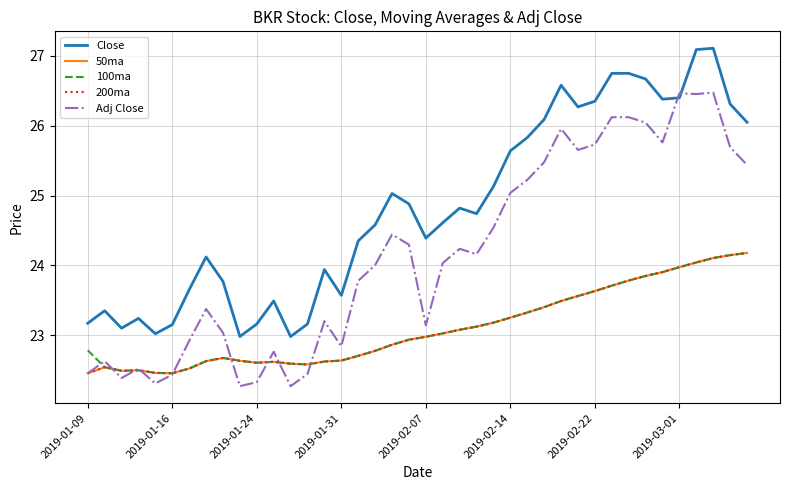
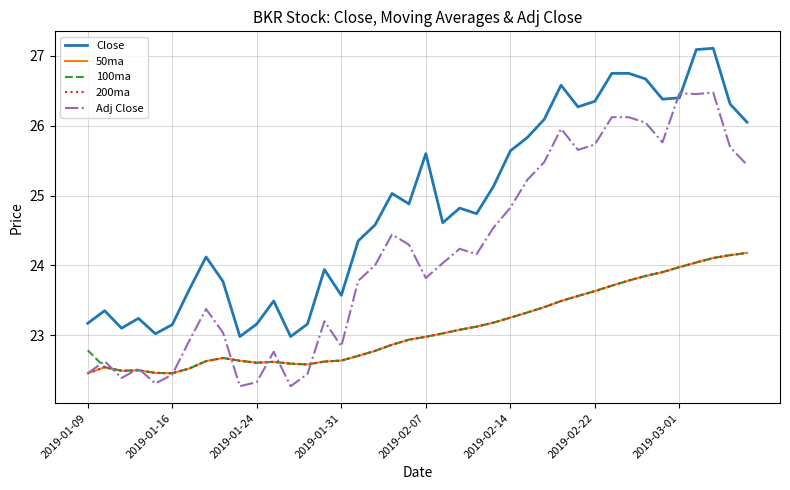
Close, 2019-02-07: 24.4 -> 25.6
Adj Close, 2019-02-07: 23.1 -> 23.8
Adj Close, 2019-02-14: 25.0 -> 24.8
